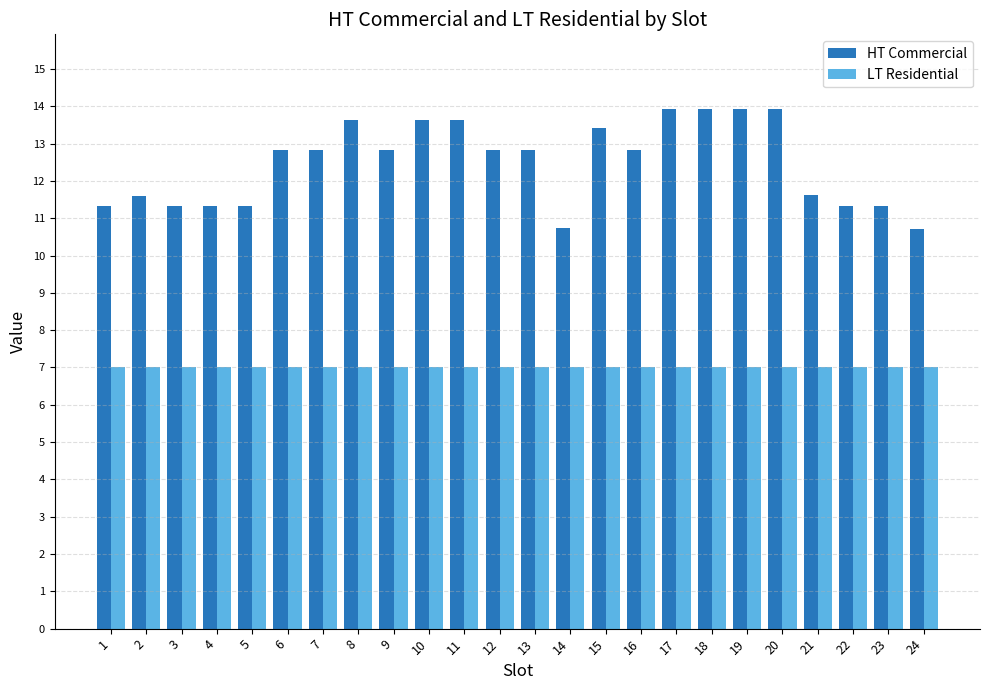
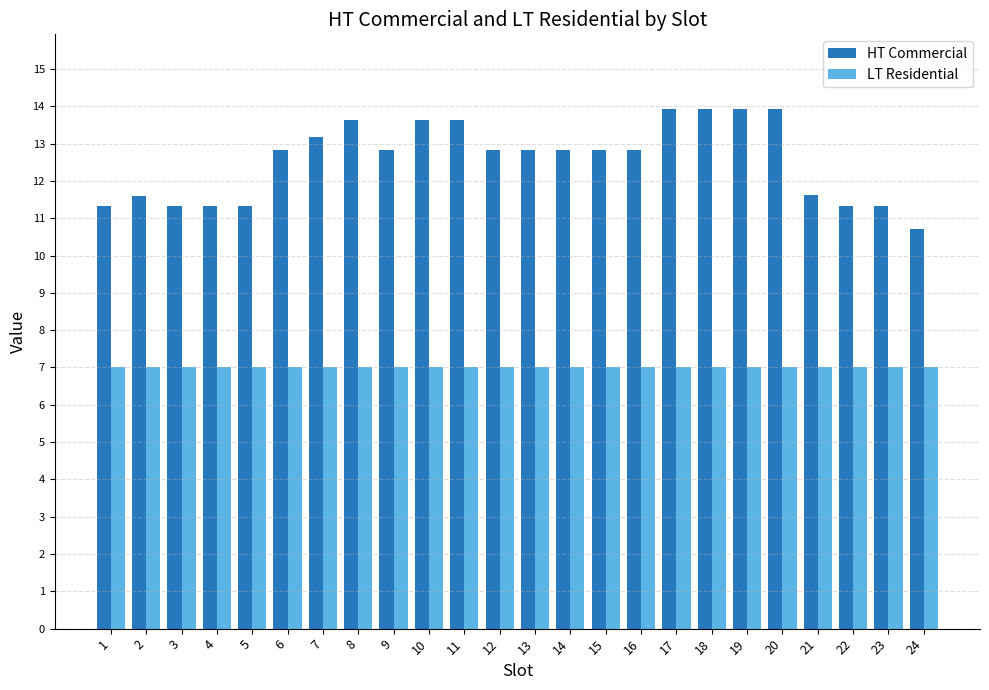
HT Commercial, 7: 12.8 -> 13.2
HT Commercial, 14: 10.7 -> 12.8
HT Commercial, 15: 13.4 -> 12.8
